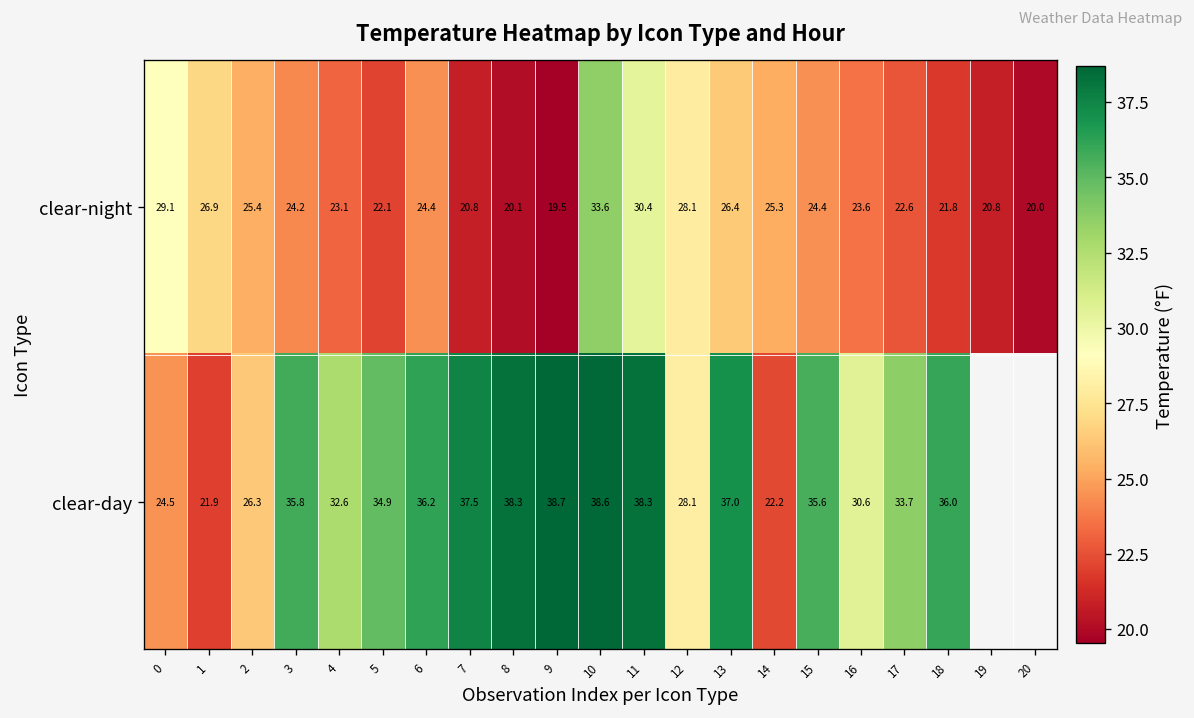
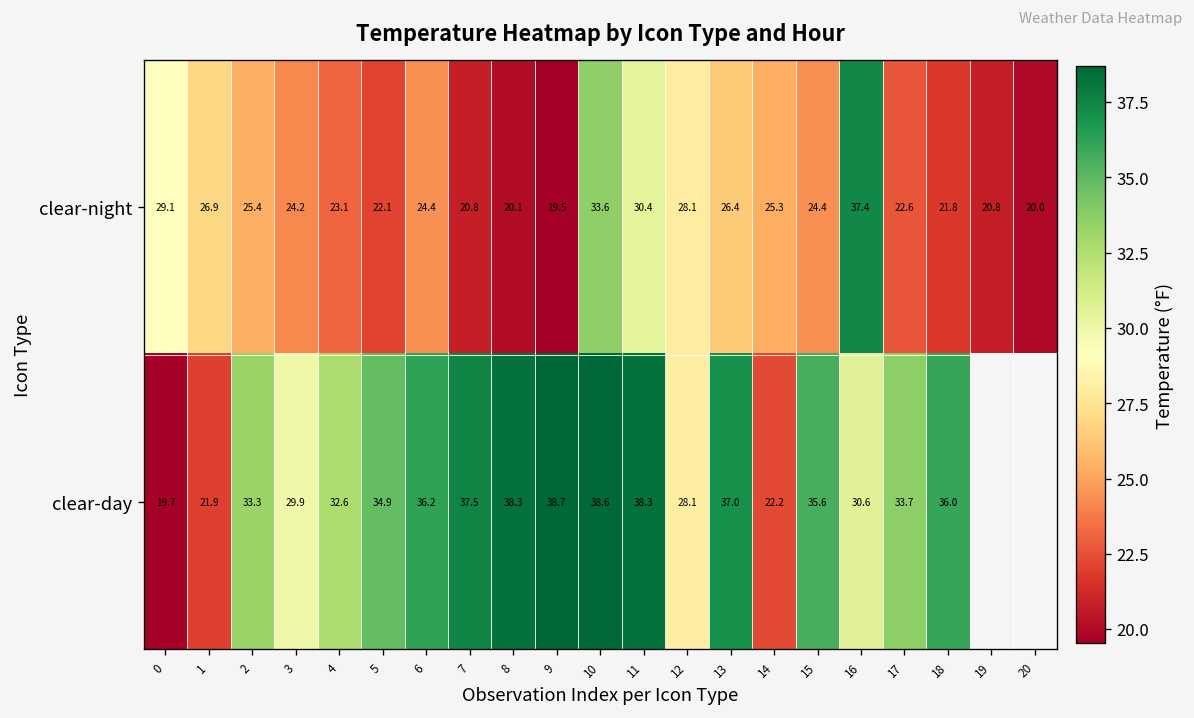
clear-night, 16: 23.6 -> 37.4
clear-day, 0: 24.5 -> 19.7
clear-day, 2: 26.3 -> 33.3
clear-day, 3: 35.8 -> 29.9
